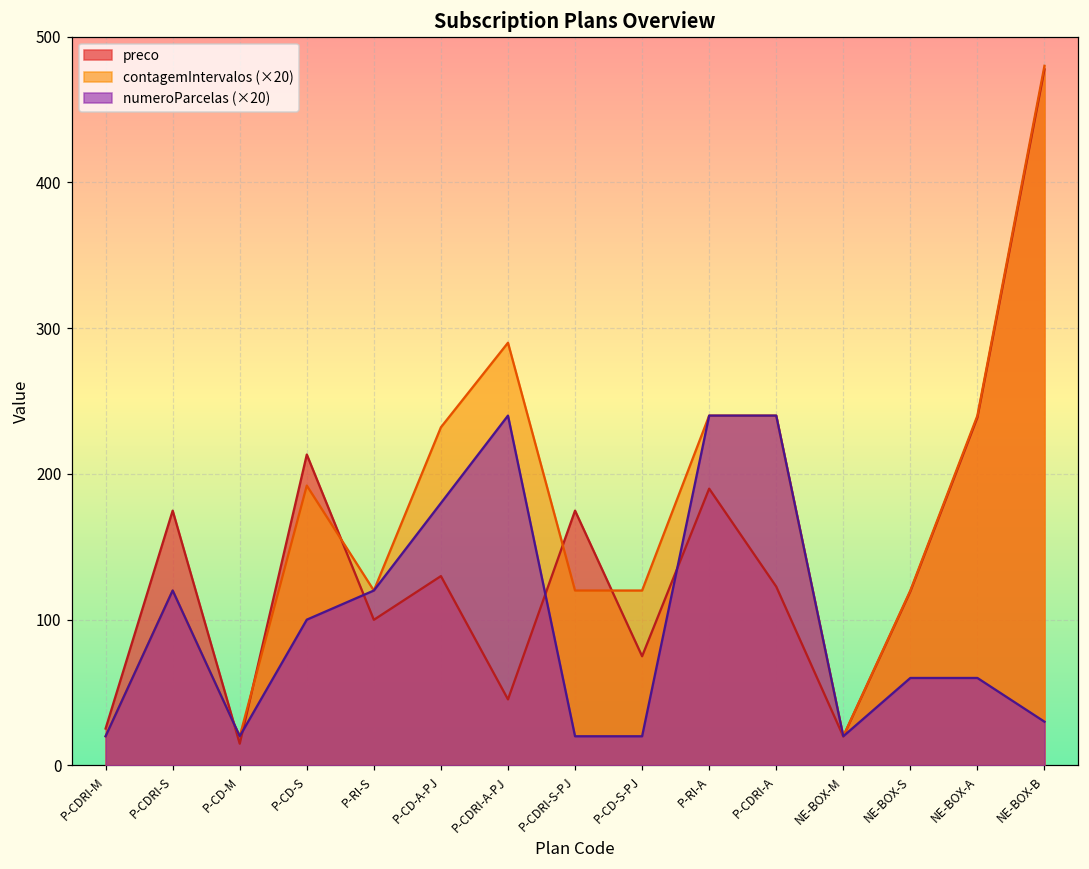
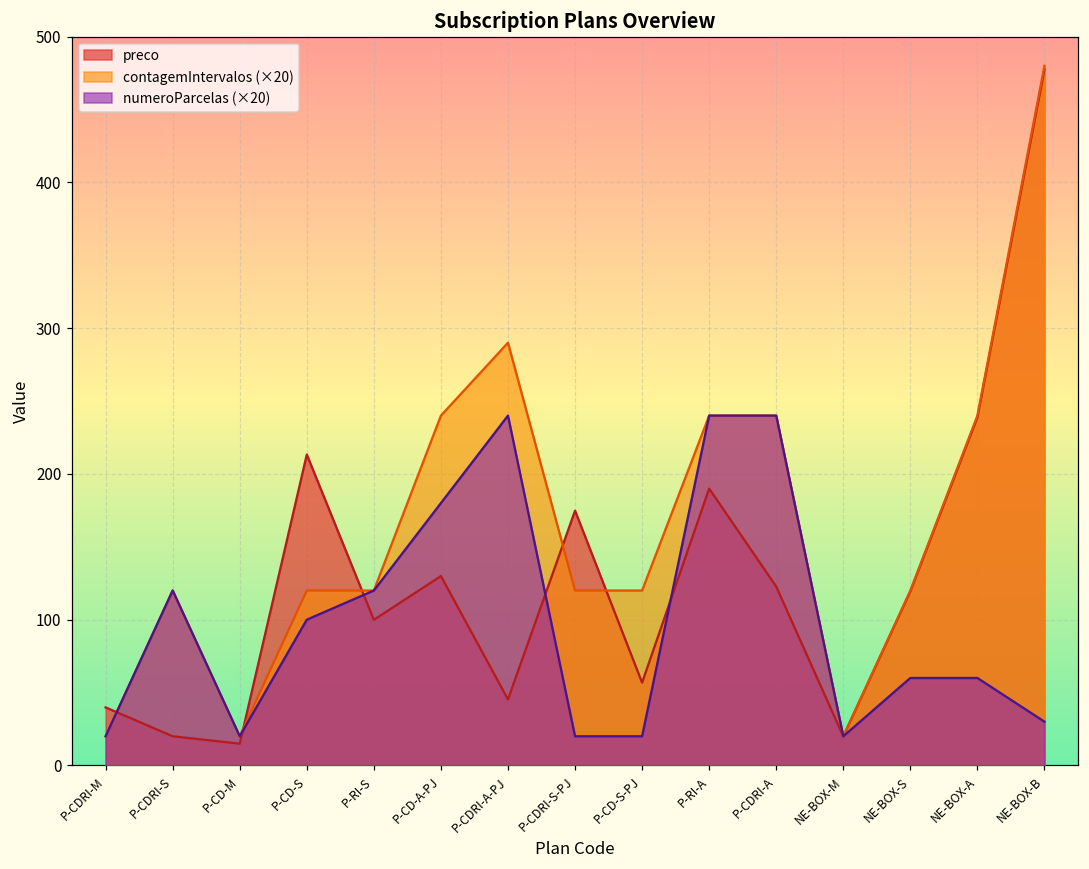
preco, P-CDRI-M: 25 -> 40
preco, P-CDRI-S: 175 -> 20
contagemIntervalos (×20), P-CD-S: 192 -> 120
contagemIntervalos (×20), P-CD-A-PJ: 232 -> 240
preco, P-CD-S-PJ: 75 -> 57
